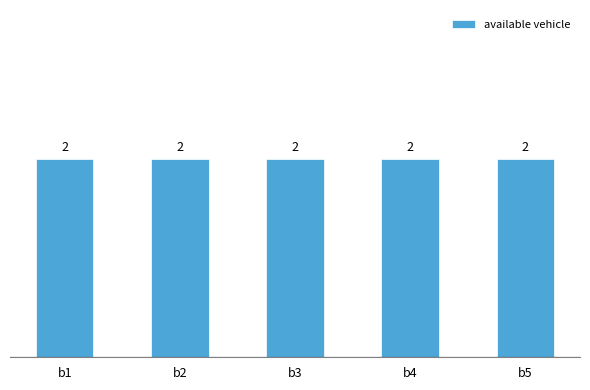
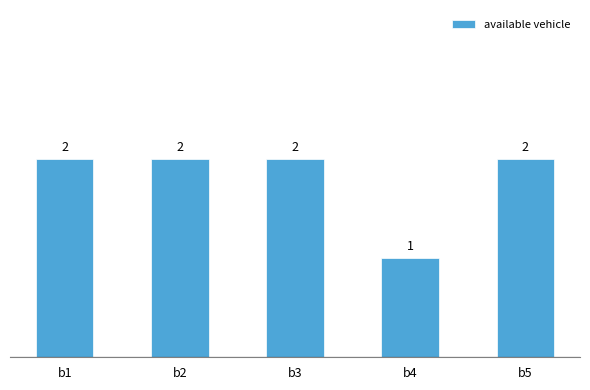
b4: 2 -> 1
